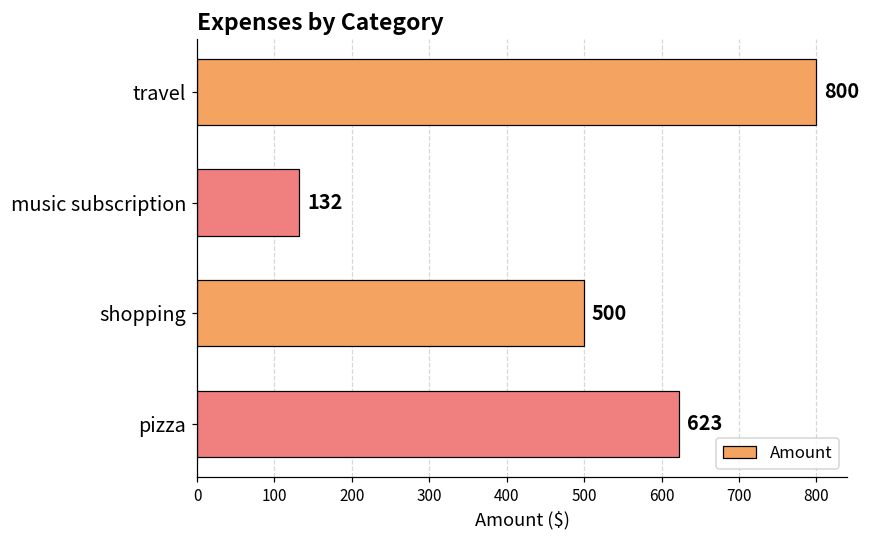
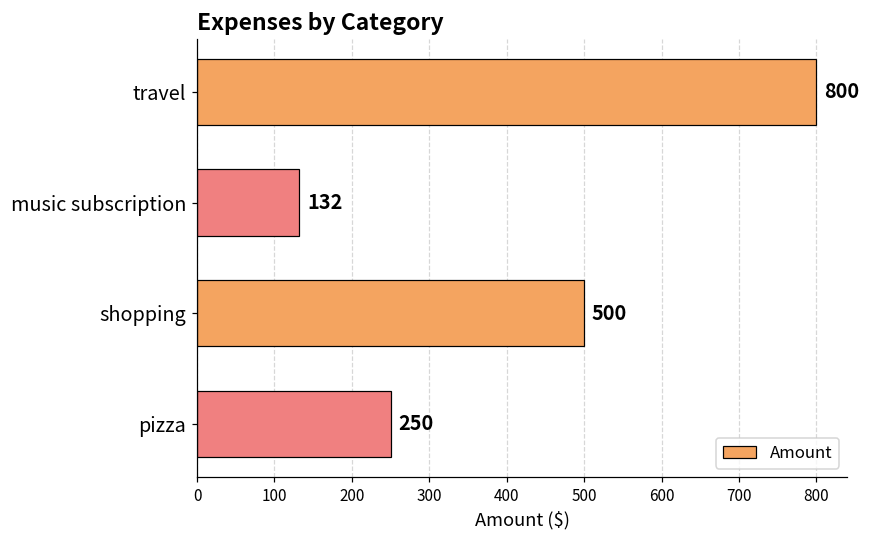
pizza: 623 -> 250
